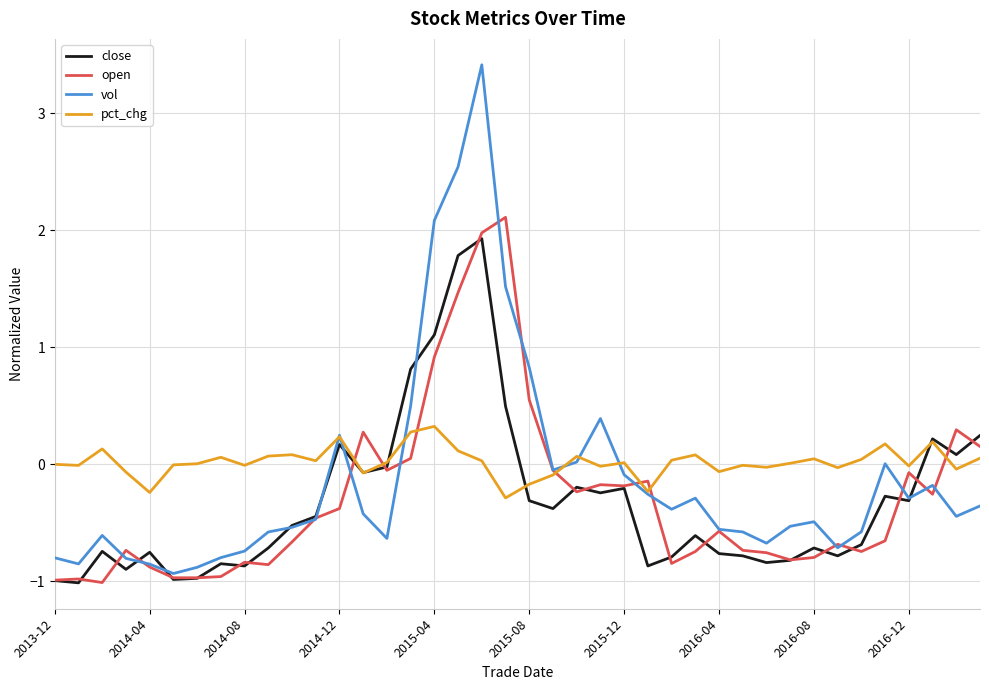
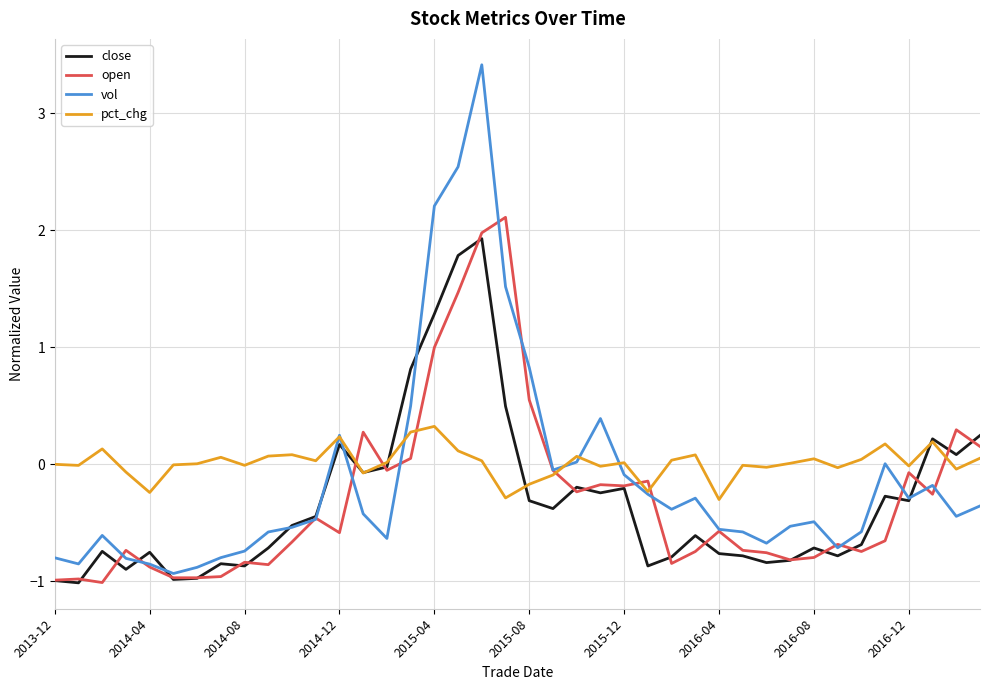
open, 2014-12: -0.38 -> -0.58
close, 2015-04: 1.11 -> 1.28
open, 2015-04: 0.92 -> 1.00
vol, 2015-04: 2.08 -> 2.21
pct_chg, 2016-04: -0.06 -> -0.30
